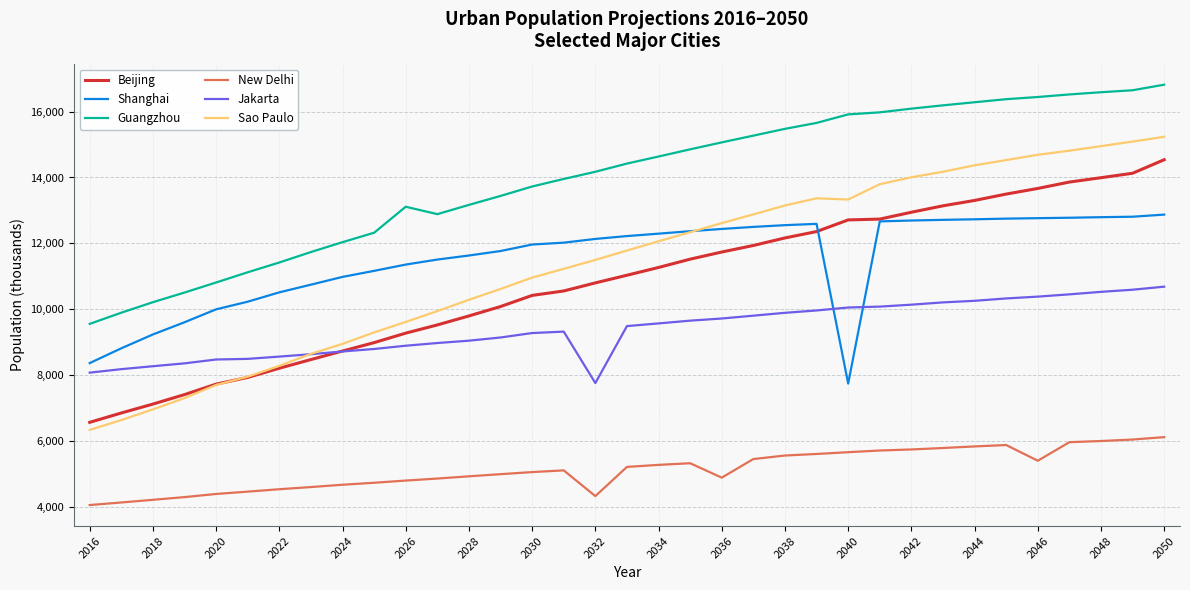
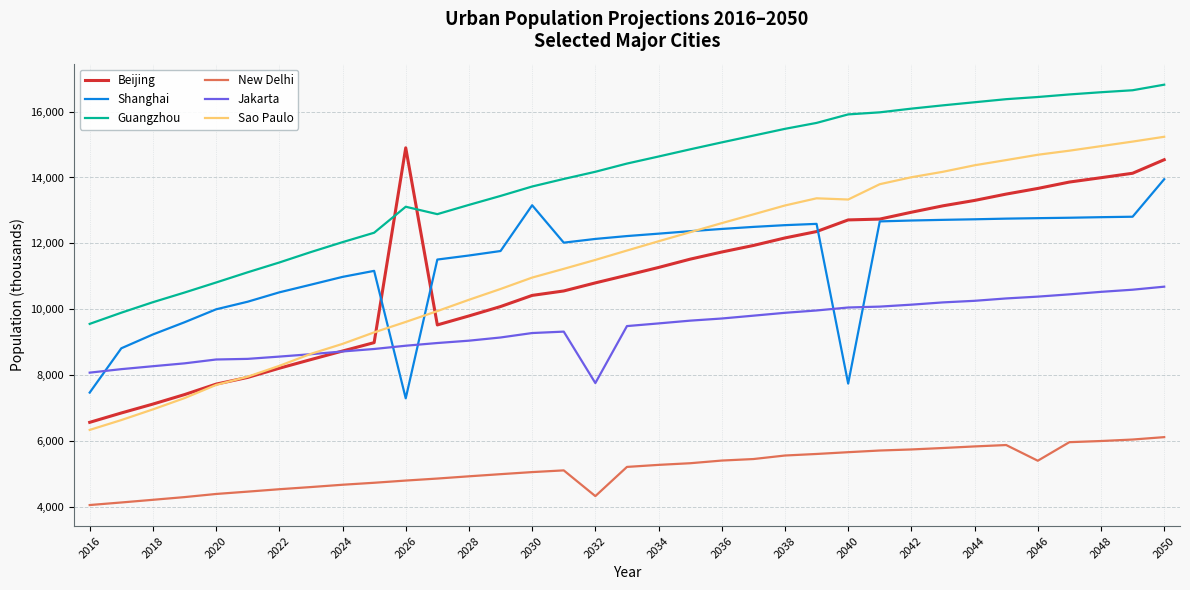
Shanghai, 2016: 8,400 -> 7,500
Beijing, 2026: 9,300 -> 14,900
Shanghai, 2026: 11,400 -> 7,300
Shanghai, 2030: 12,000 -> 13,200
New Delhi, 2036: 4,900 -> 5,400
Shanghai, 2050: 12,900 -> 13,900
